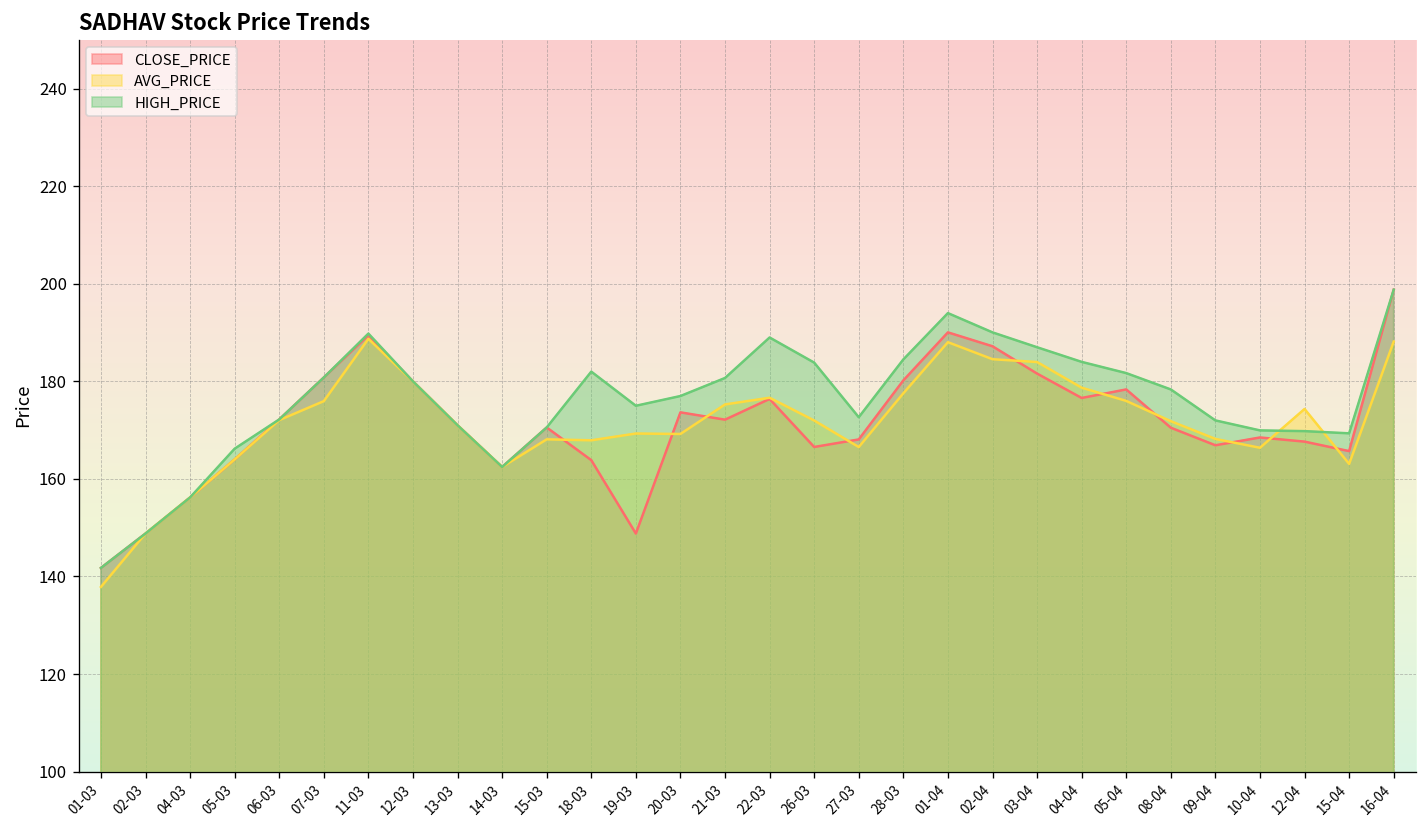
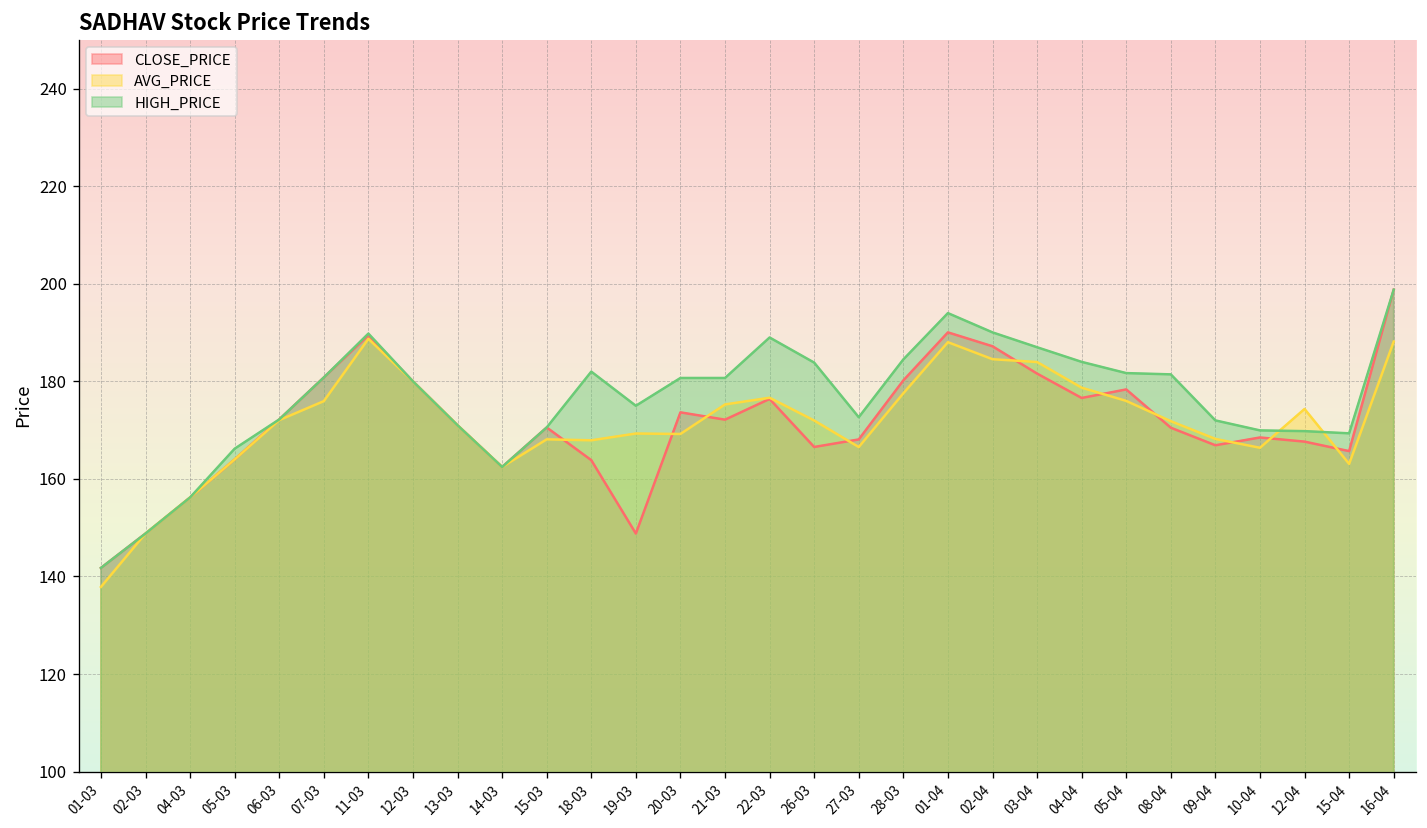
HIGH_PRICE, 20-03: 177 -> 181
HIGH_PRICE, 08-04: 178 -> 181
